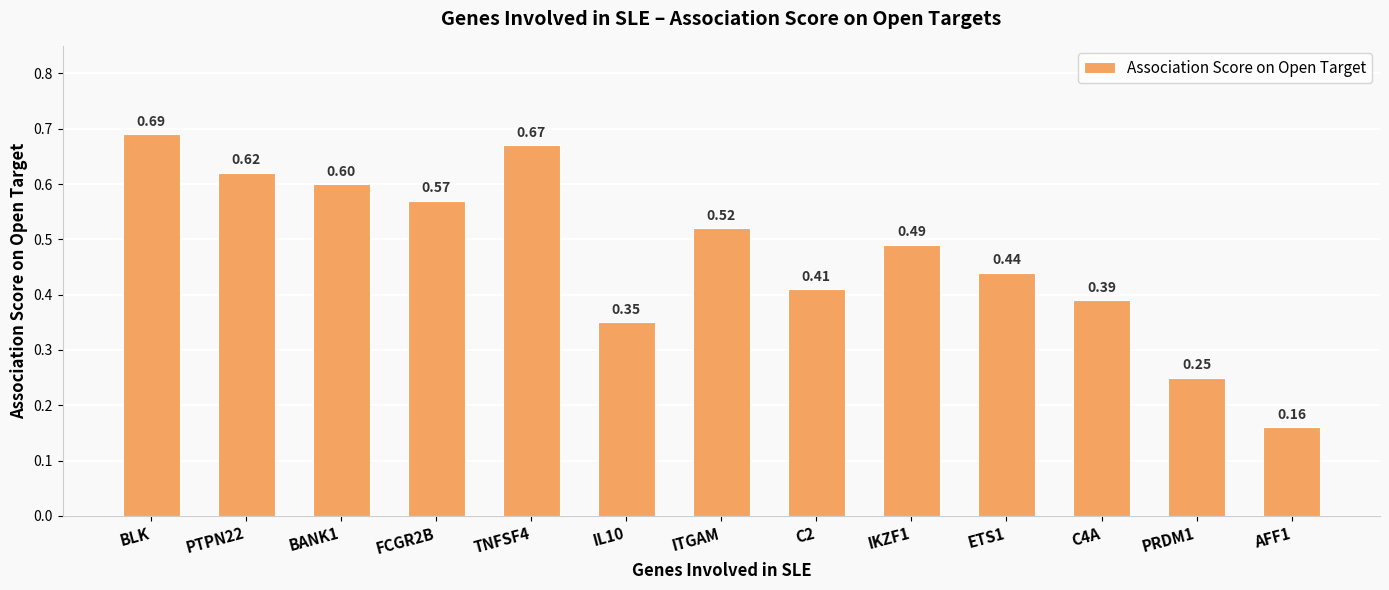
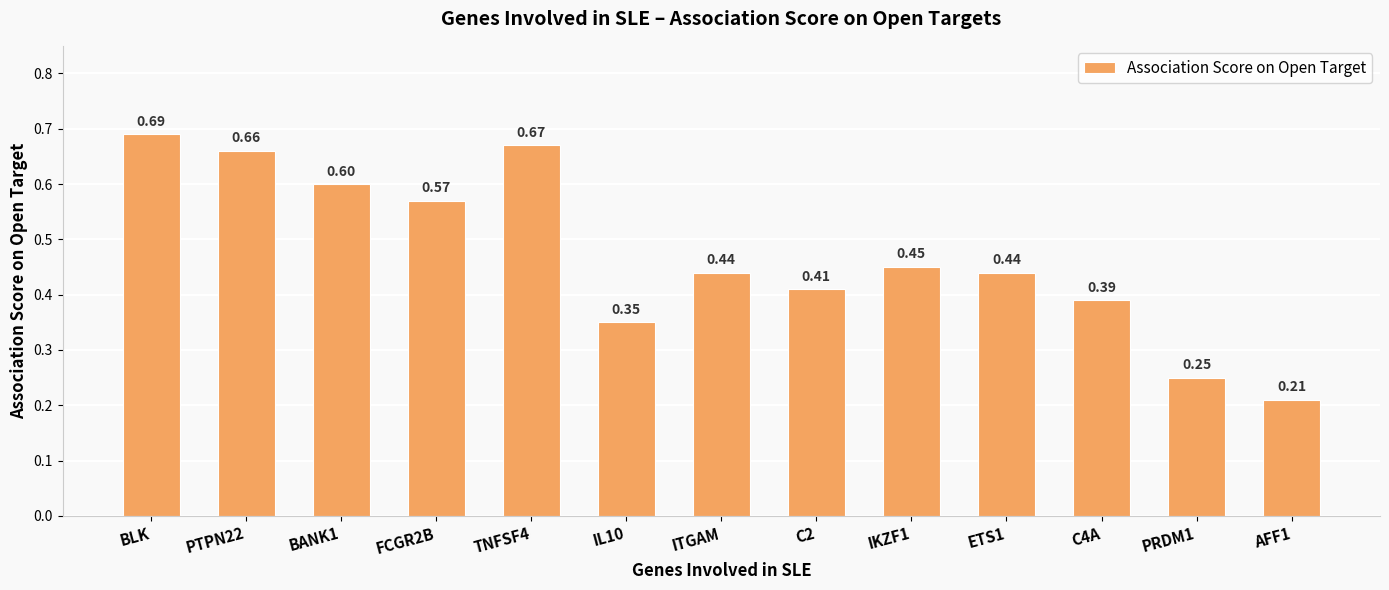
PTPN22: 0.62 -> 0.66
ITGAM: 0.52 -> 0.44
IKZF1: 0.49 -> 0.45
AFF1: 0.16 -> 0.21
